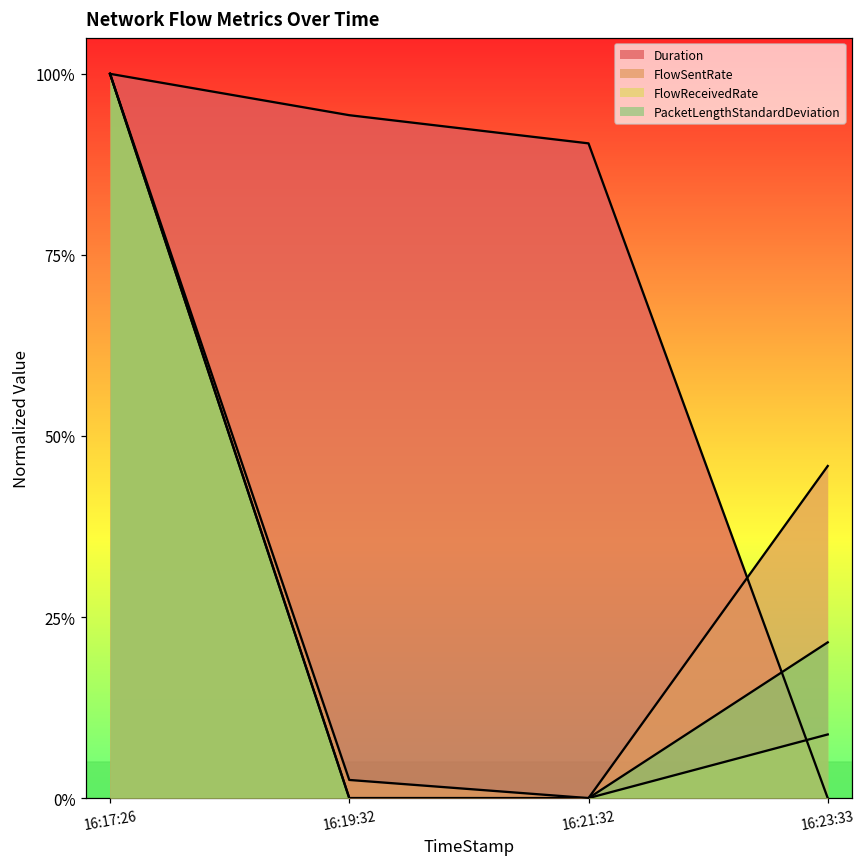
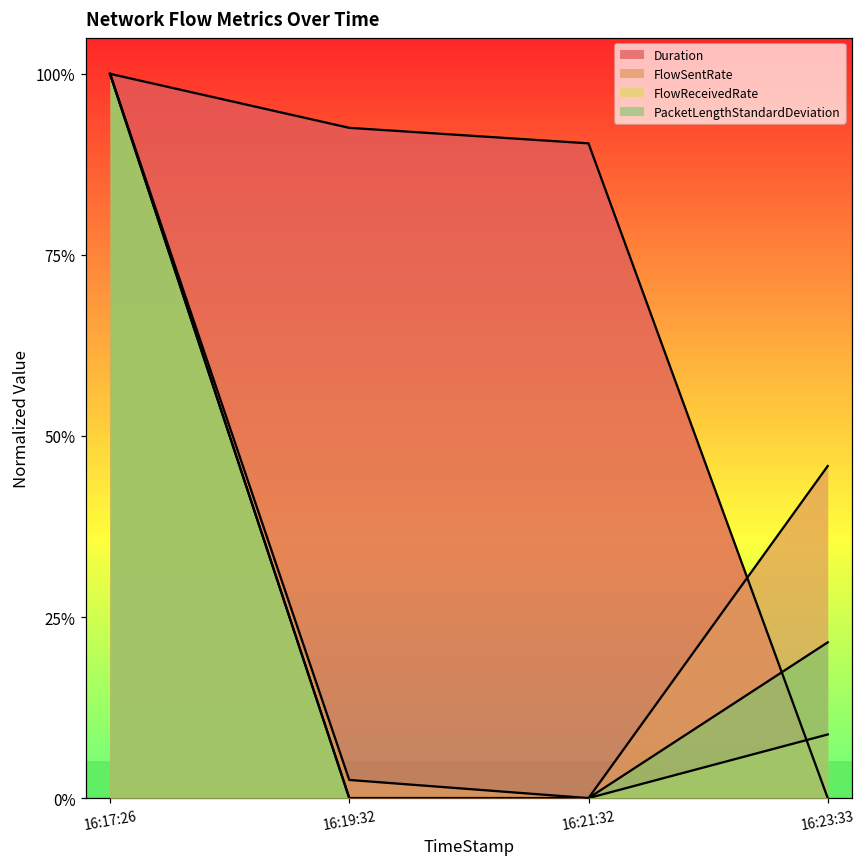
Duration, 16:19:32: 94% -> 93%
